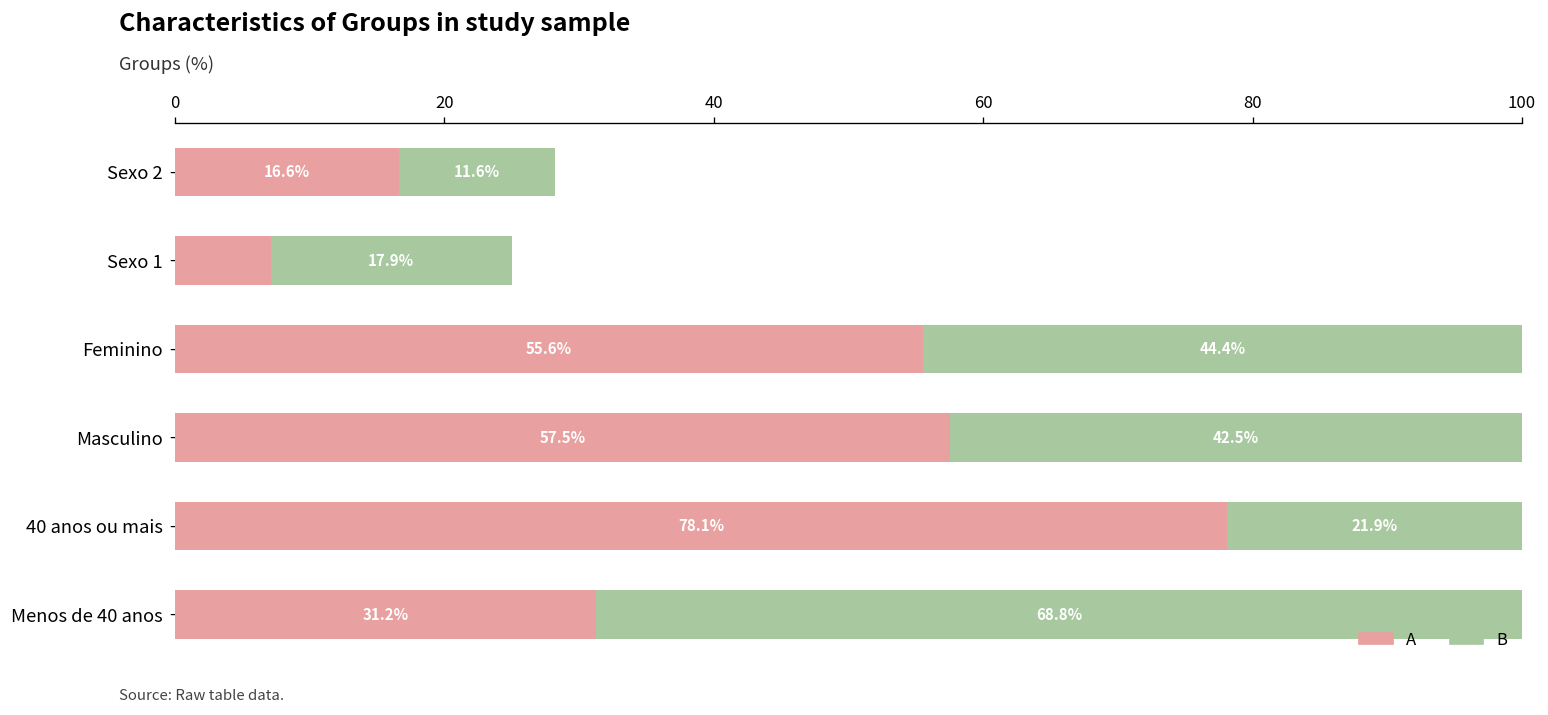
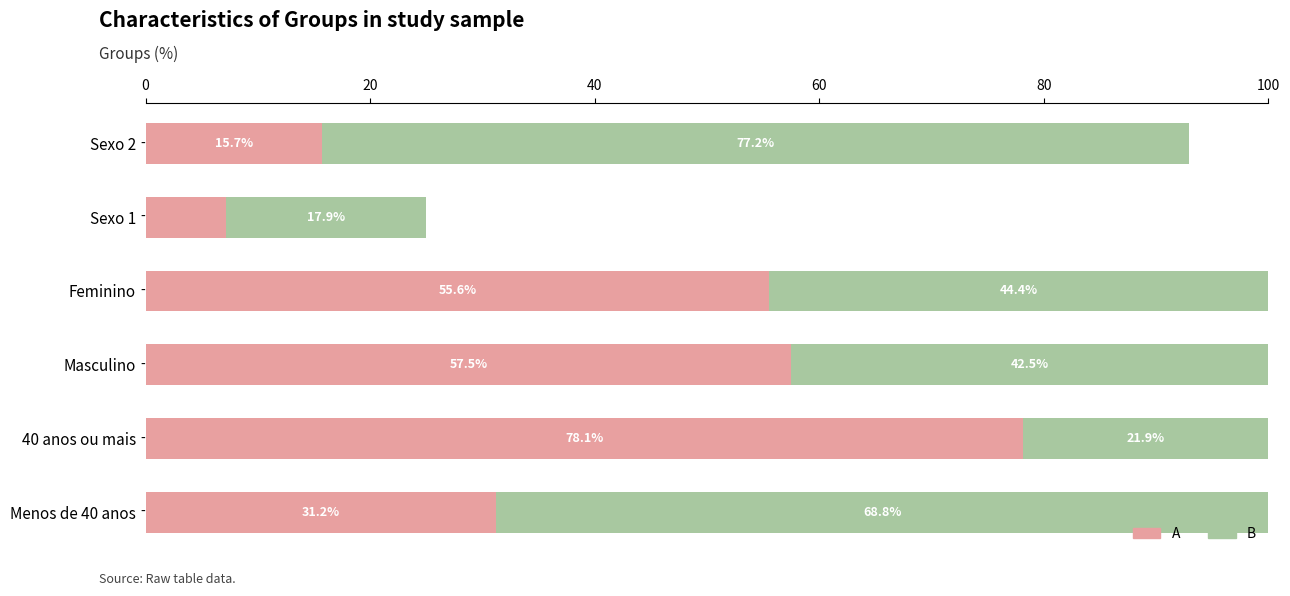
A, Sexo 2: 16.6% -> 15.7%
B, Sexo 2: 11.6% -> 77.2%
